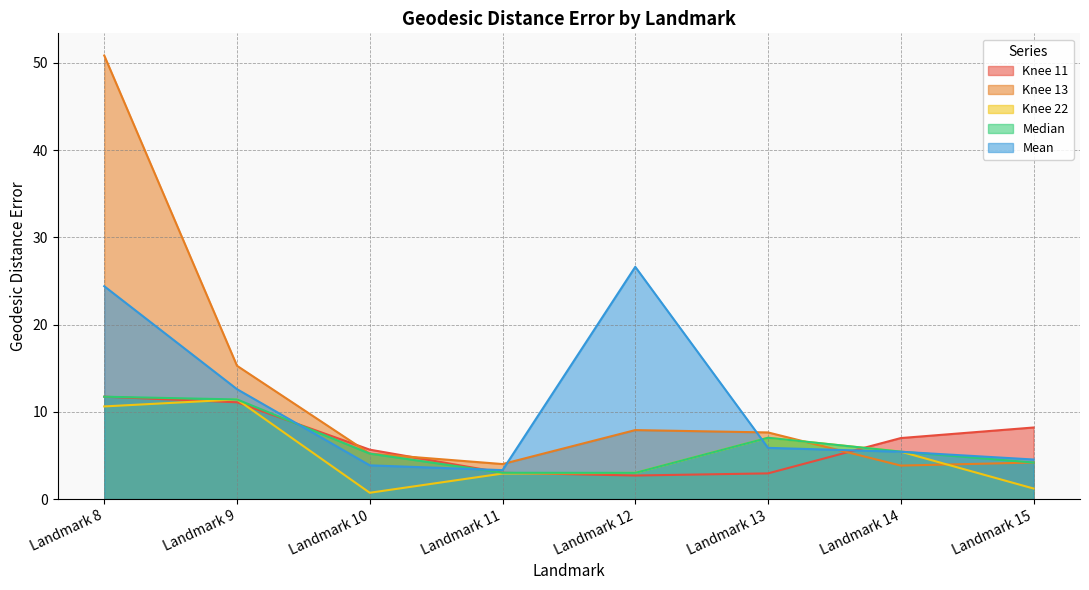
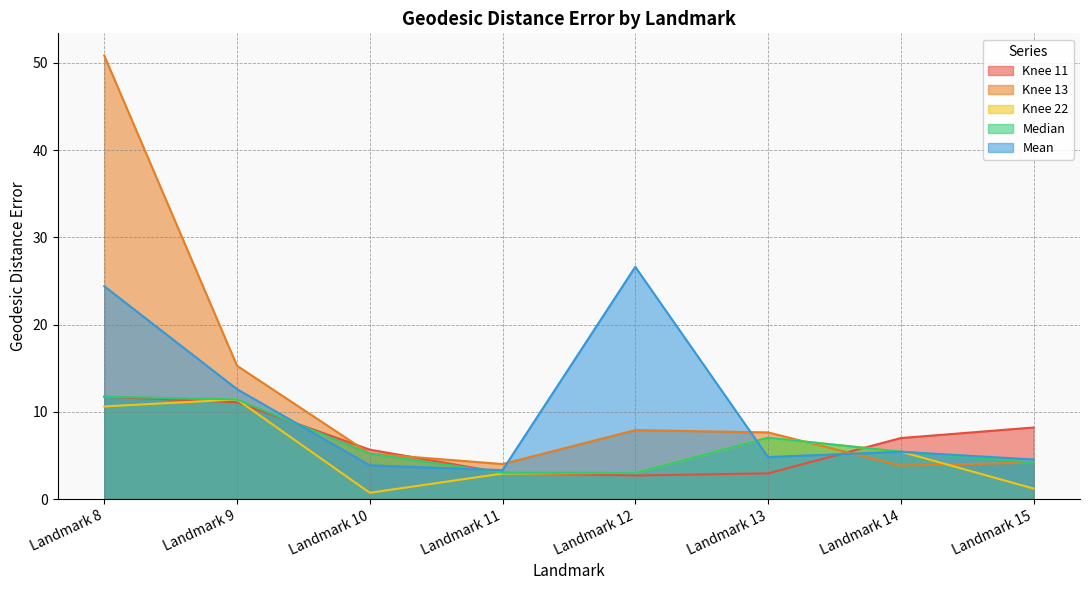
Mean, Landmark 13: 6 -> 5
